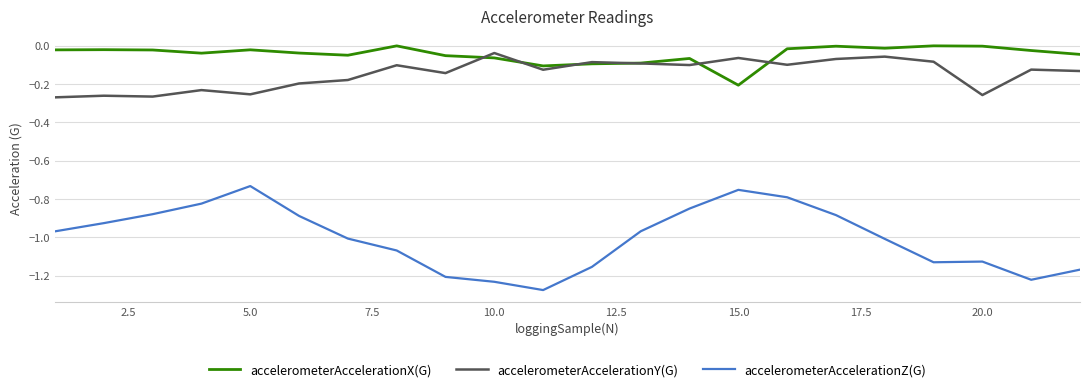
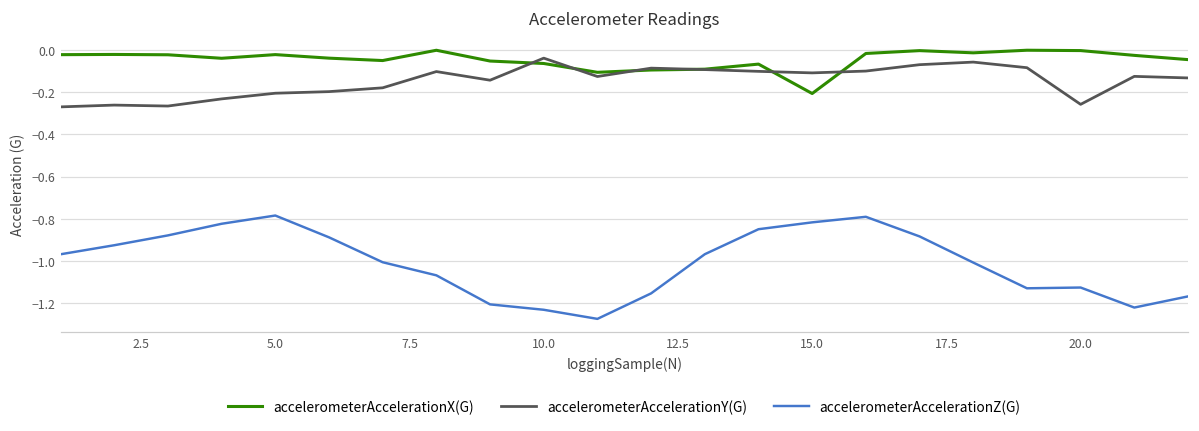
accelerometerAccelerationY(G), 5.0: -0.25 -> -0.20
accelerometerAccelerationZ(G), 5.0: -0.73 -> -0.78
accelerometerAccelerationY(G), 15.0: -0.06 -> -0.11
accelerometerAccelerationZ(G), 15.0: -0.75 -> -0.82
